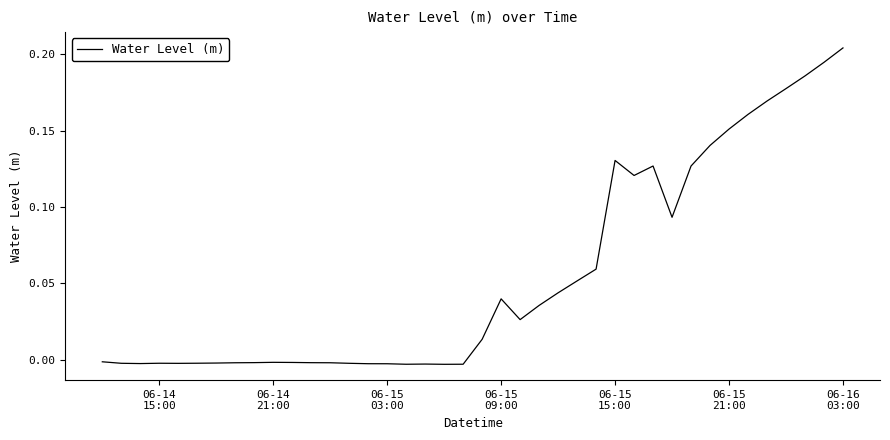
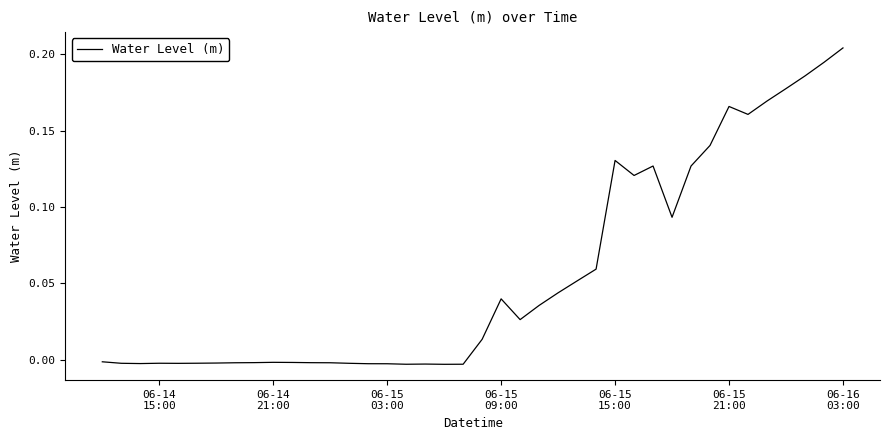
06-15 21:00: 0.151 -> 0.166
